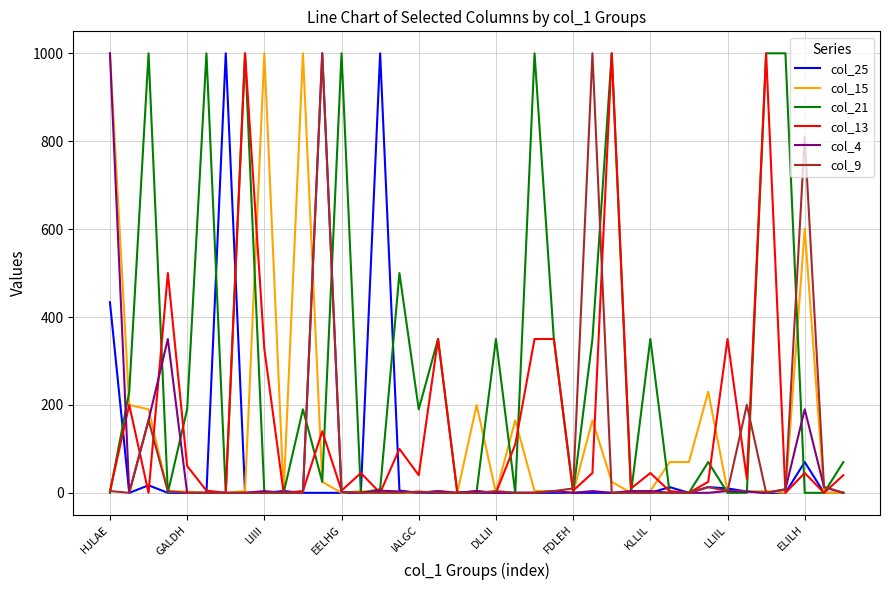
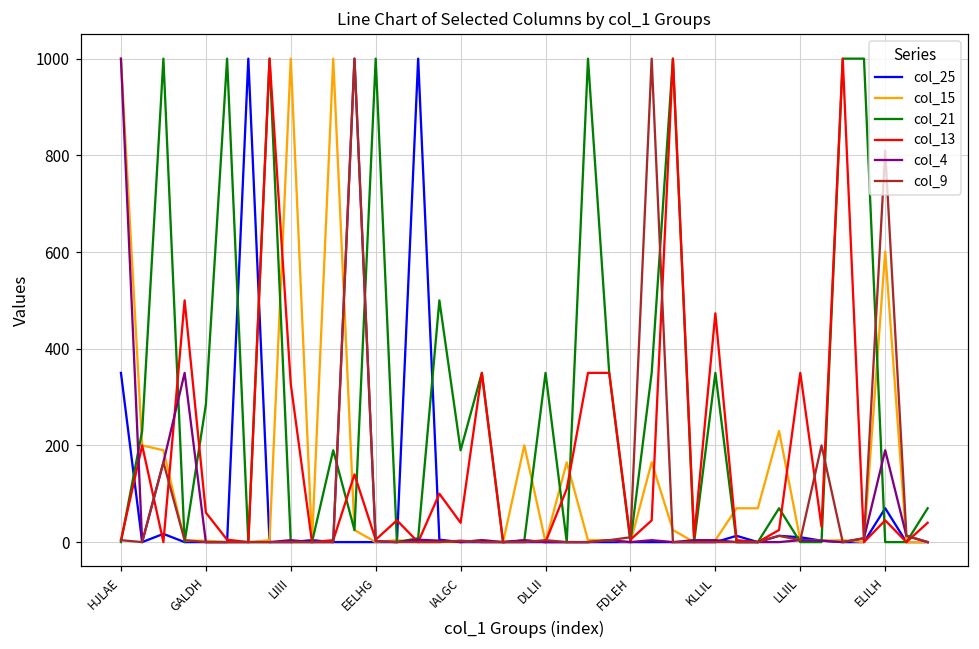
col_25, HJLAE: 430 -> 350
col_21, GALDH: 190 -> 280
col_13, KLLIL: 50 -> 470
